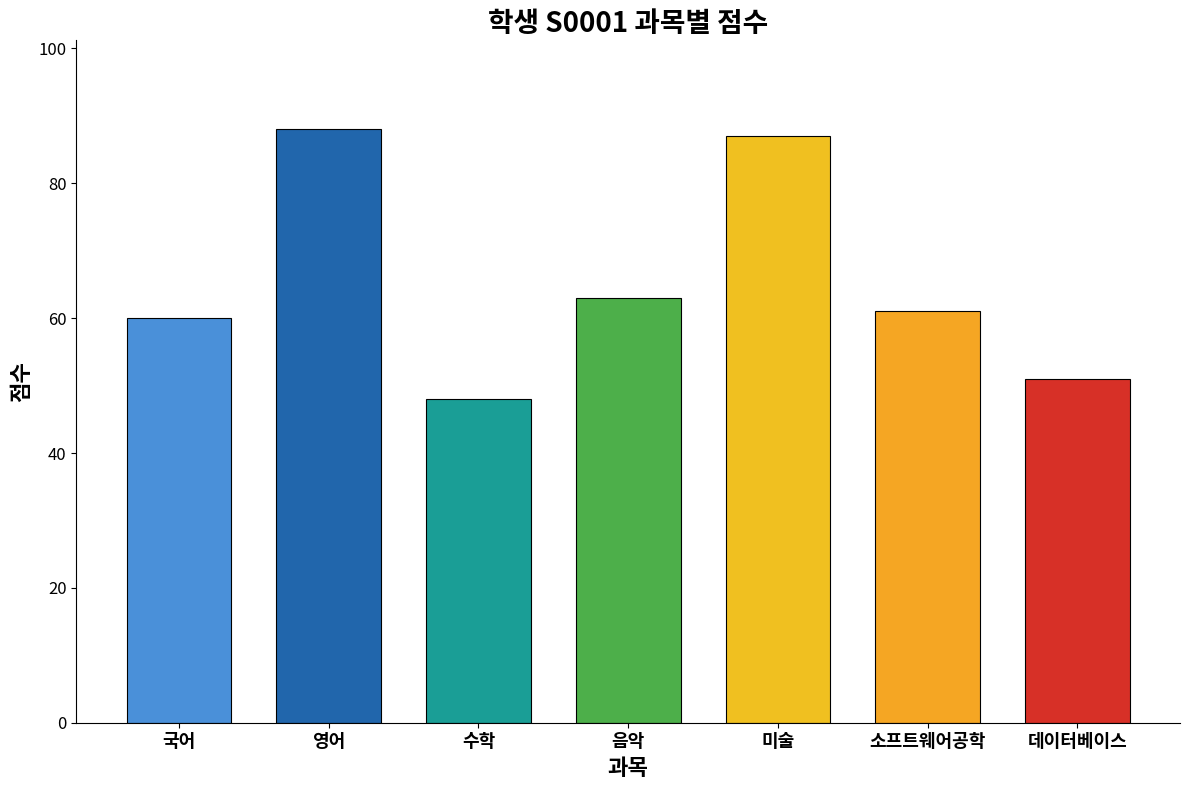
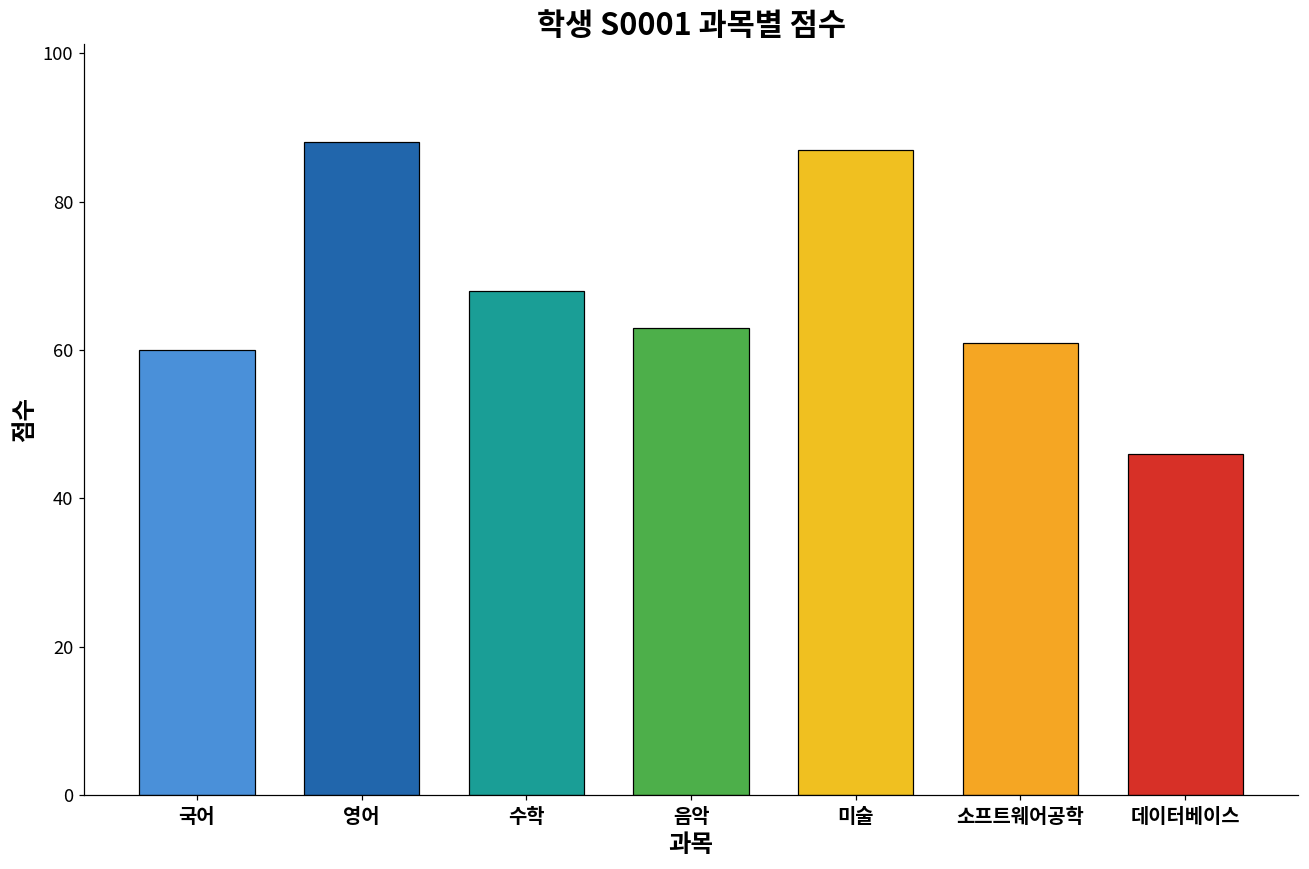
수학: 48 -> 68
데이터베이스: 51 -> 46
